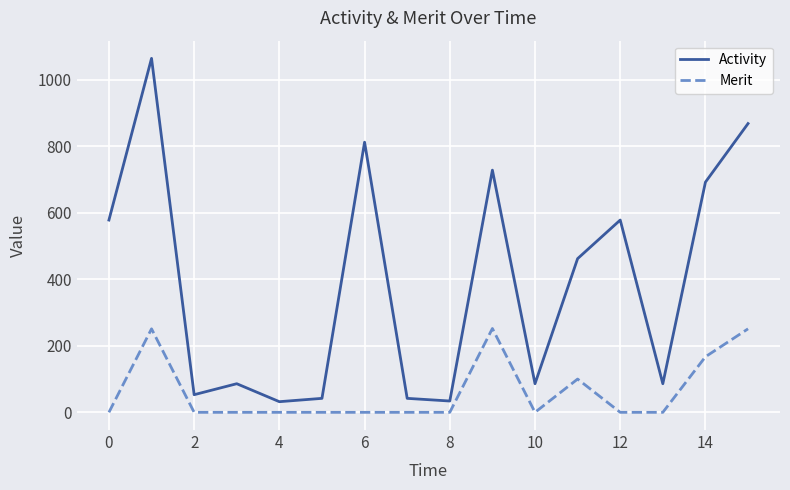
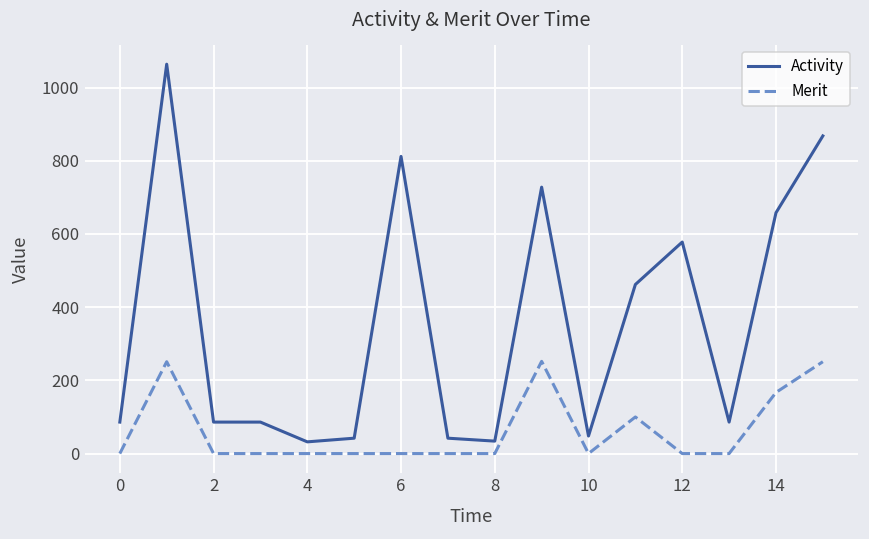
Activity, 0: 580 -> 90
Activity, 2: 50 -> 90
Activity, 10: 90 -> 50
Activity, 14: 690 -> 660
